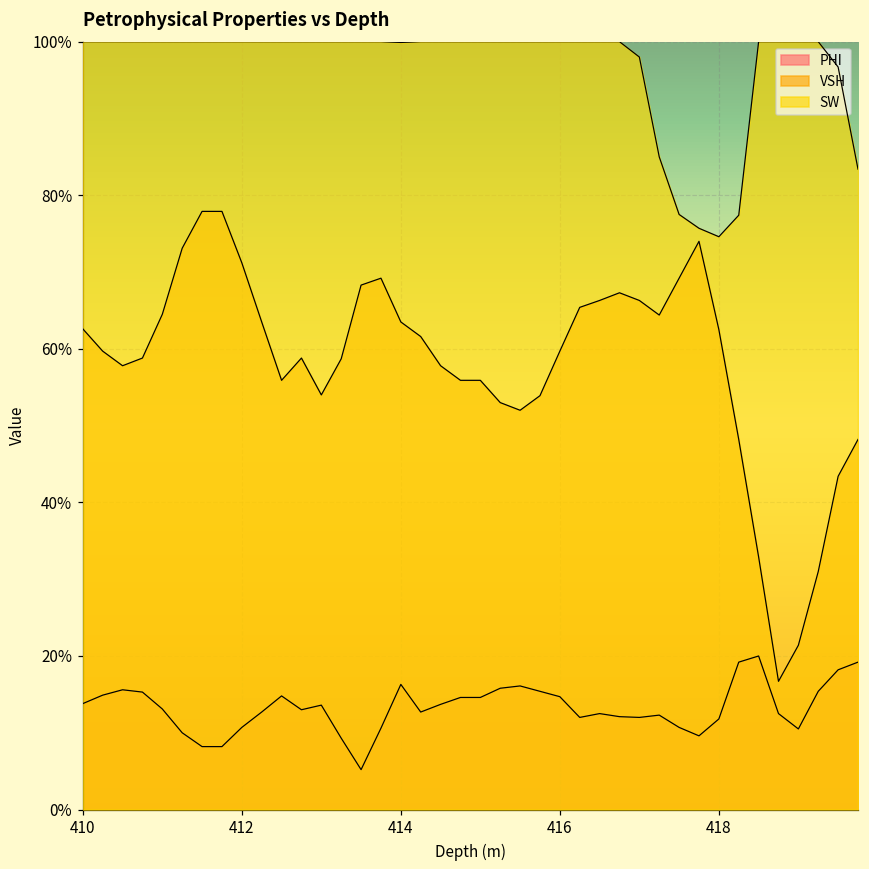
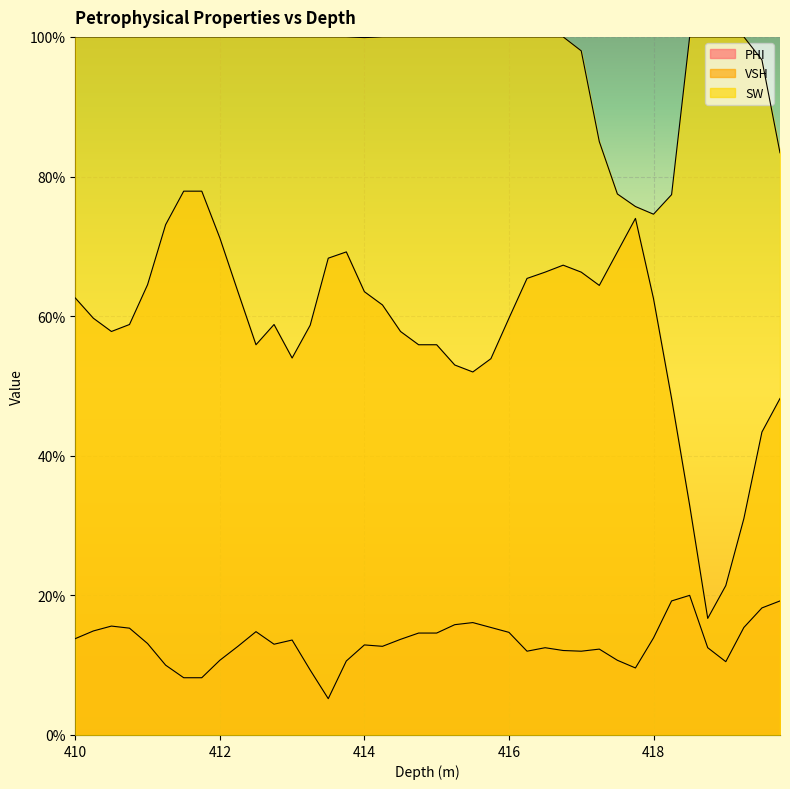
PHI, 414: 16% -> 13%
PHI, 418: 12% -> 14%
